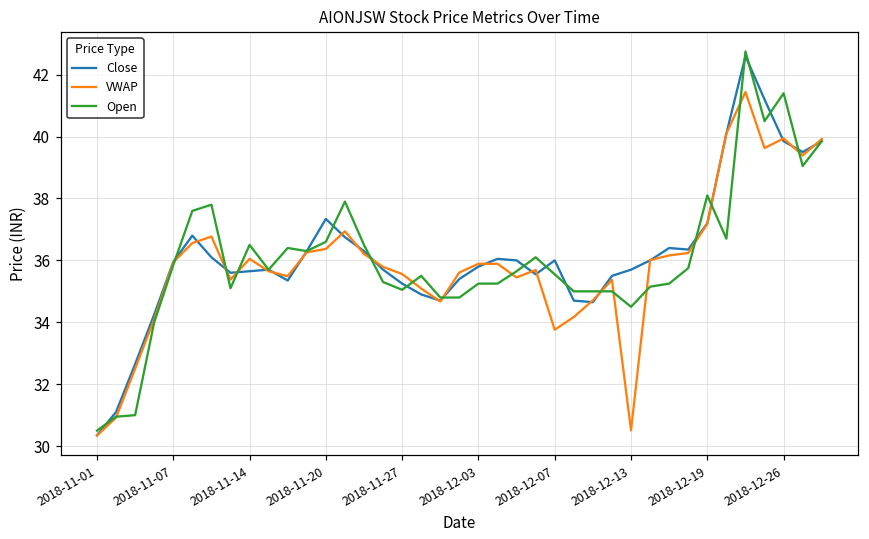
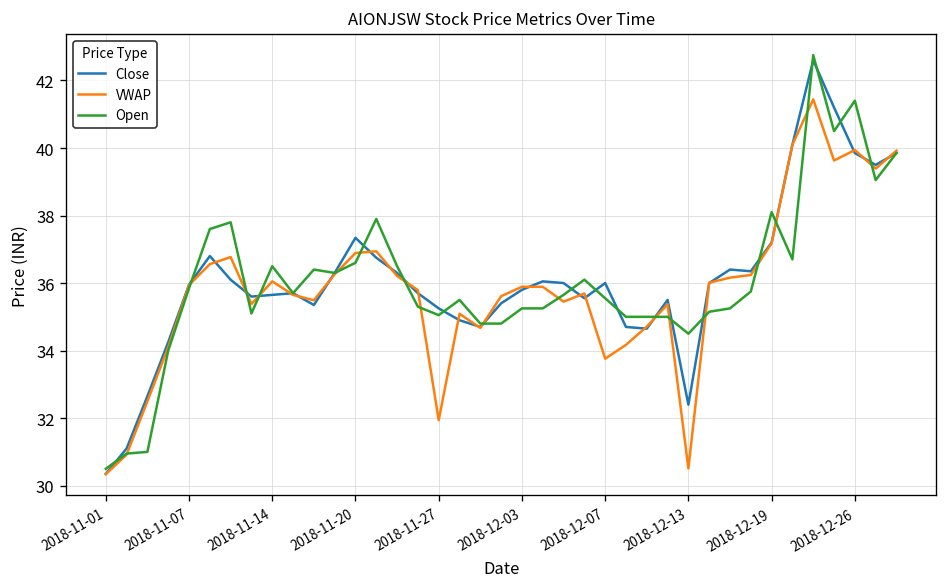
VWAP, 2018-11-20: 36.4 -> 36.9
VWAP, 2018-11-27: 35.6 -> 31.9
Close, 2018-12-13: 35.7 -> 32.4
